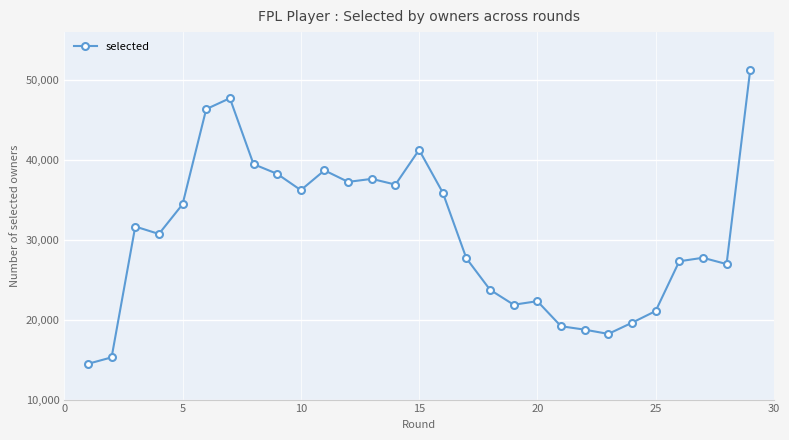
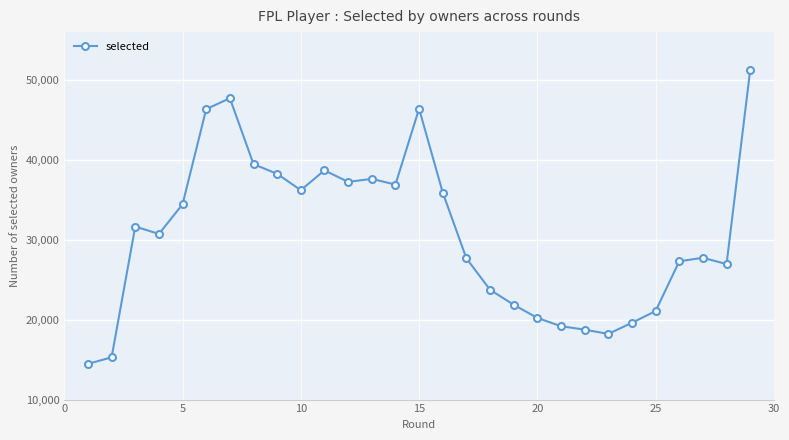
15: 41,000 -> 46,000
20: 22,000 -> 20,000
